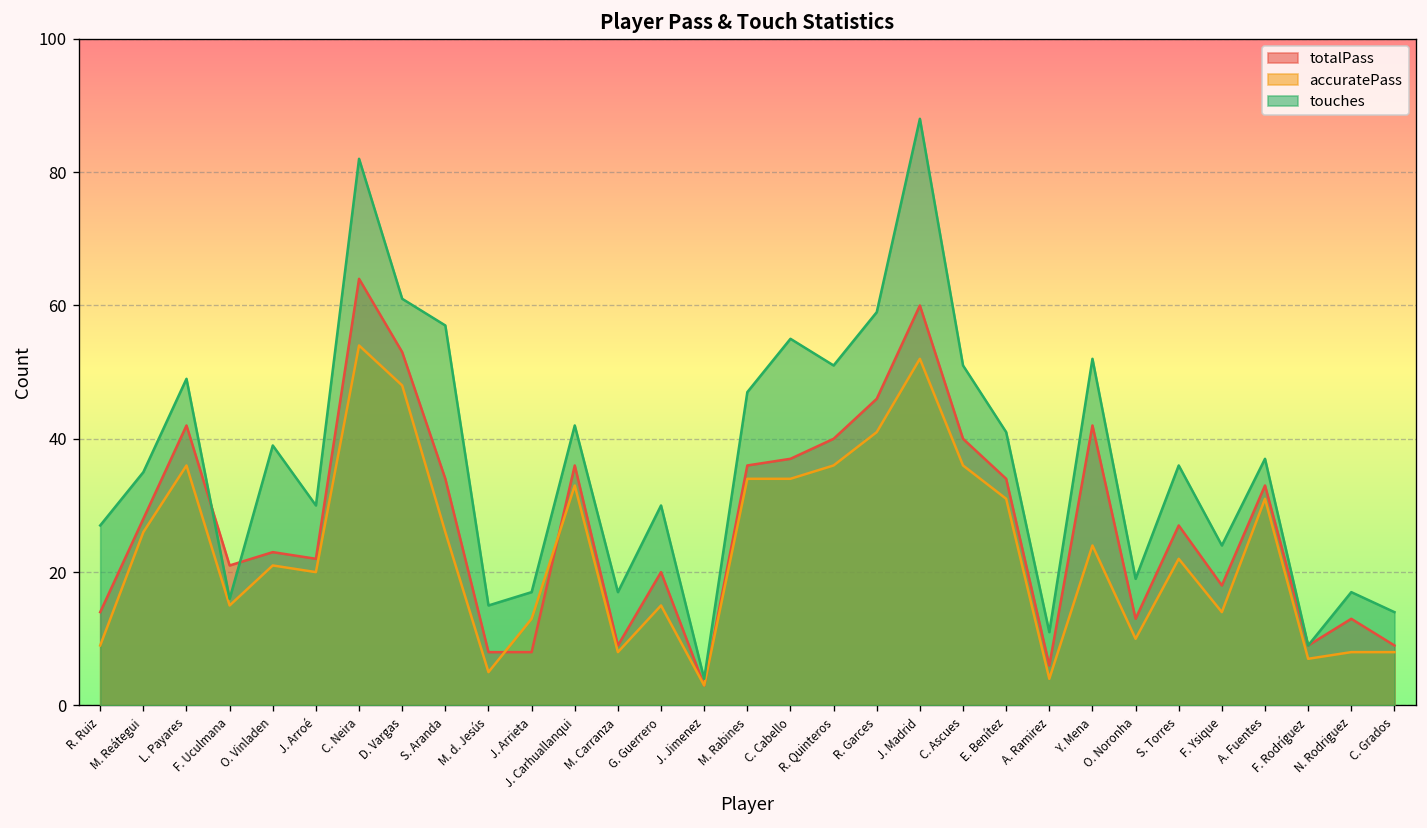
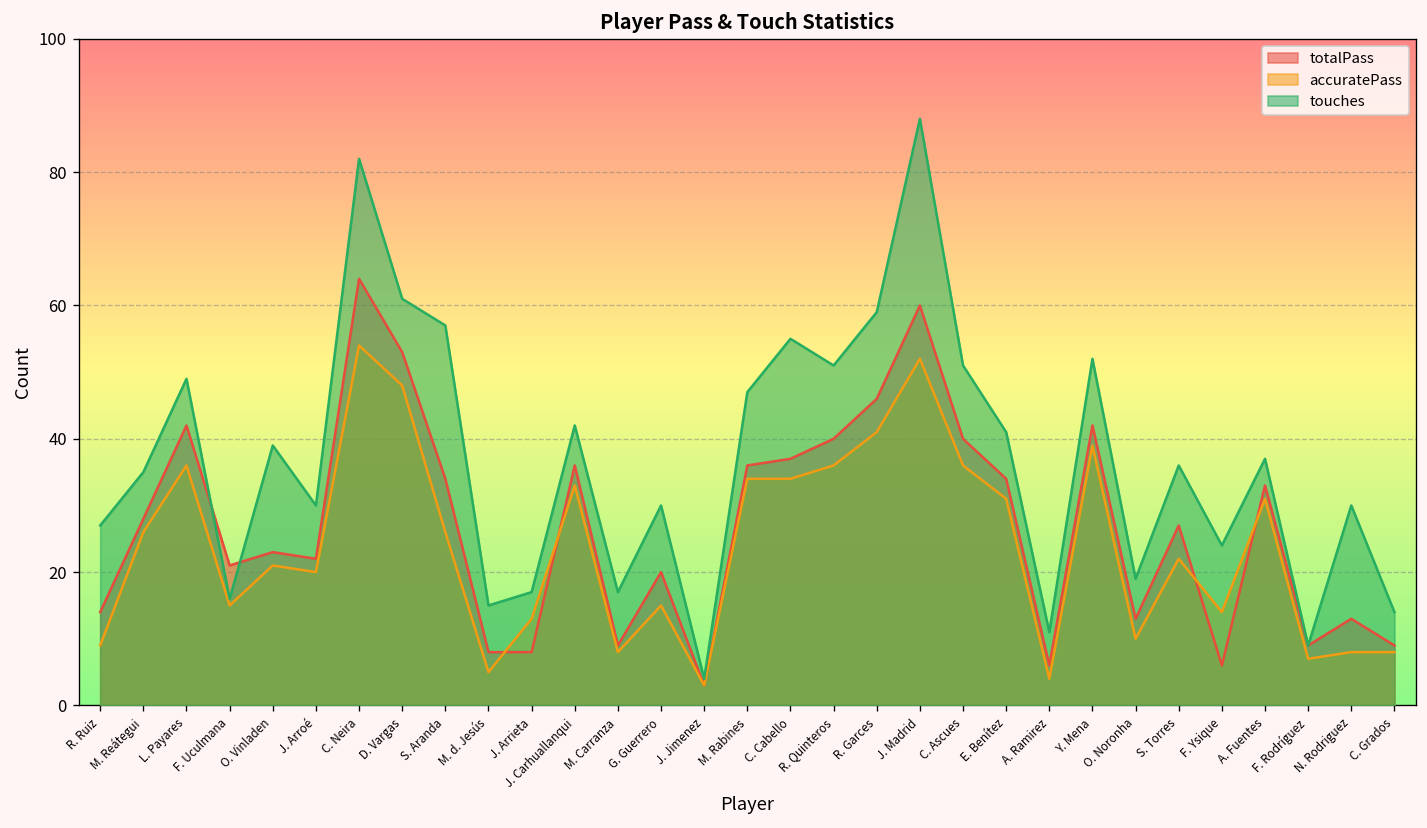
accuratePass, Y. Mena: 24 -> 39
totalPass, F. Ysique: 18 -> 6
touches, N. Rodriguez: 17 -> 30
